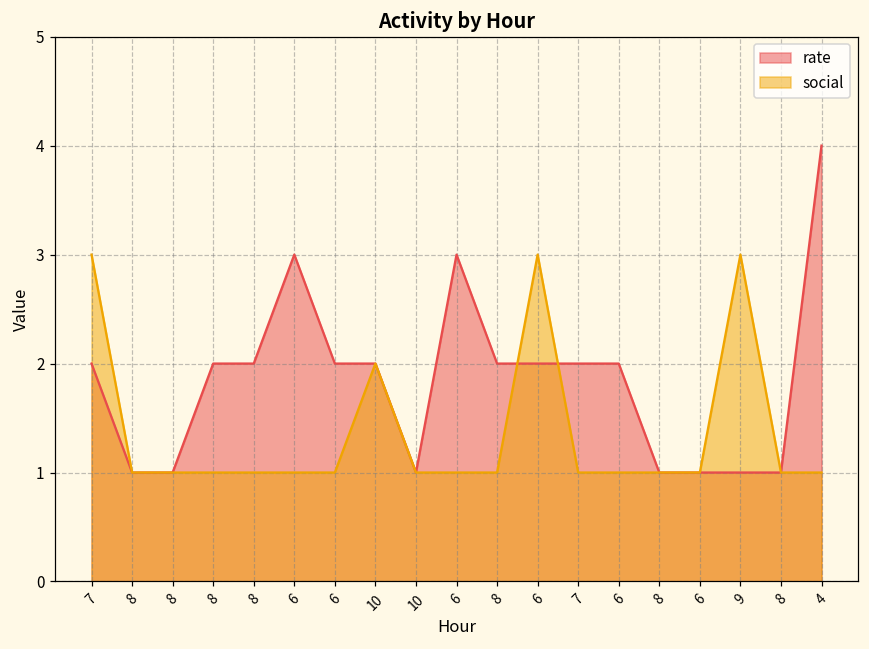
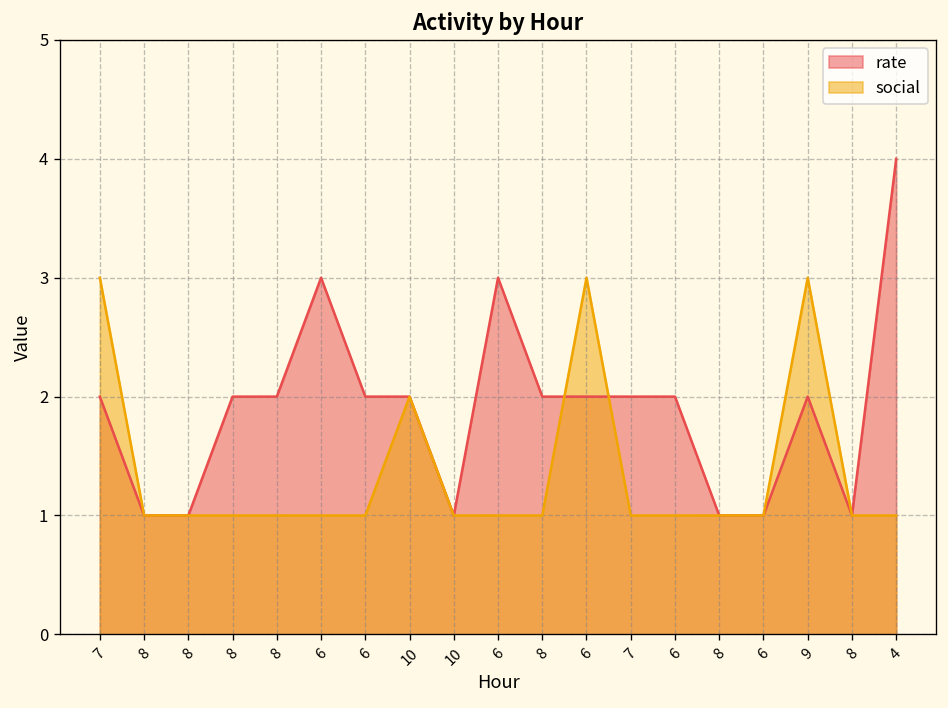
rate, 9: 1 -> 2
